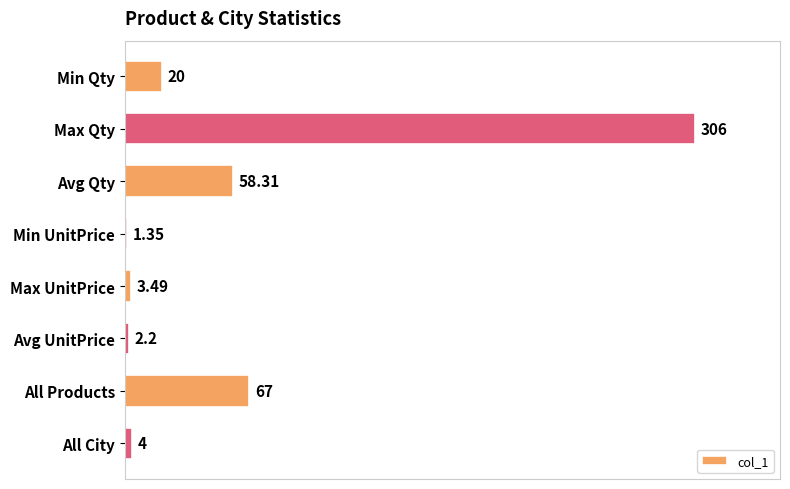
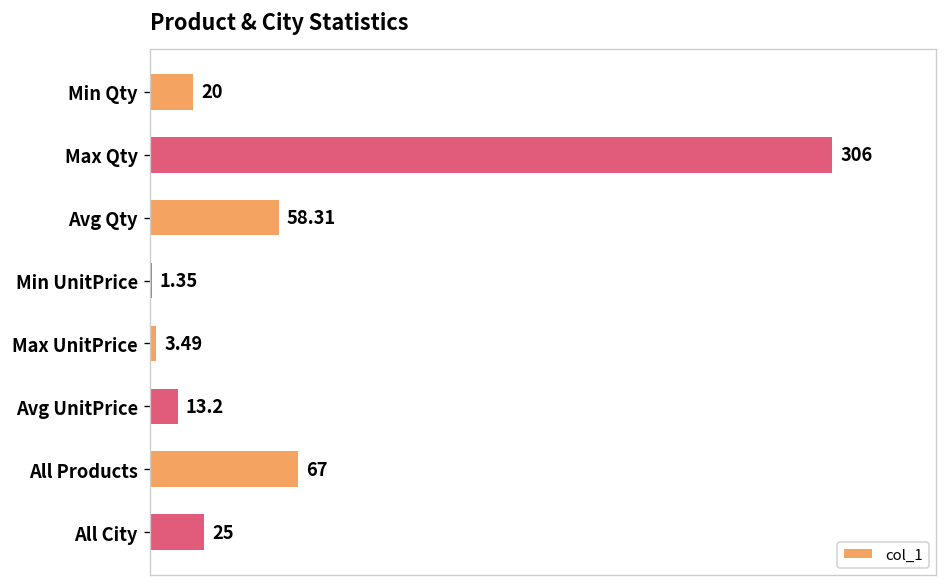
Avg UnitPrice: 2.2 -> 13.2
All City: 4 -> 25
